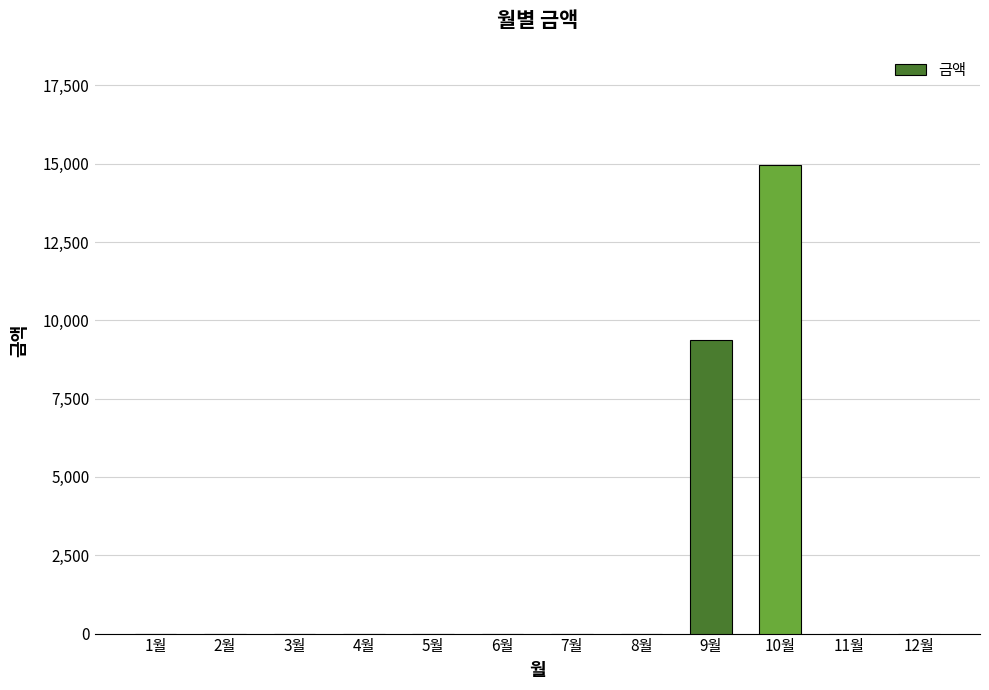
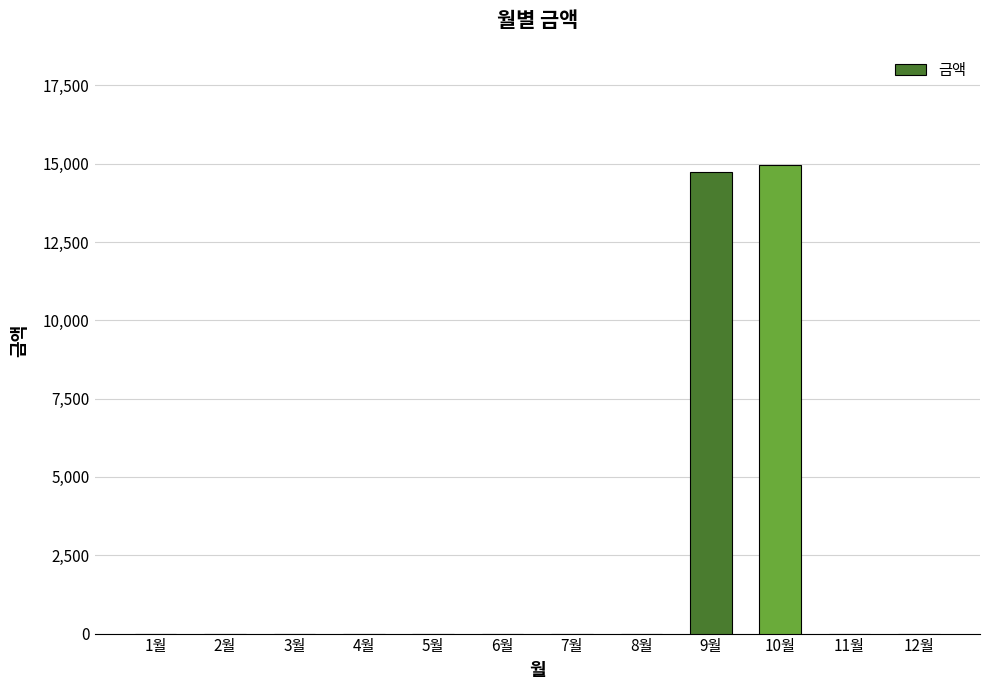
9월: 9,400 -> 14,700
